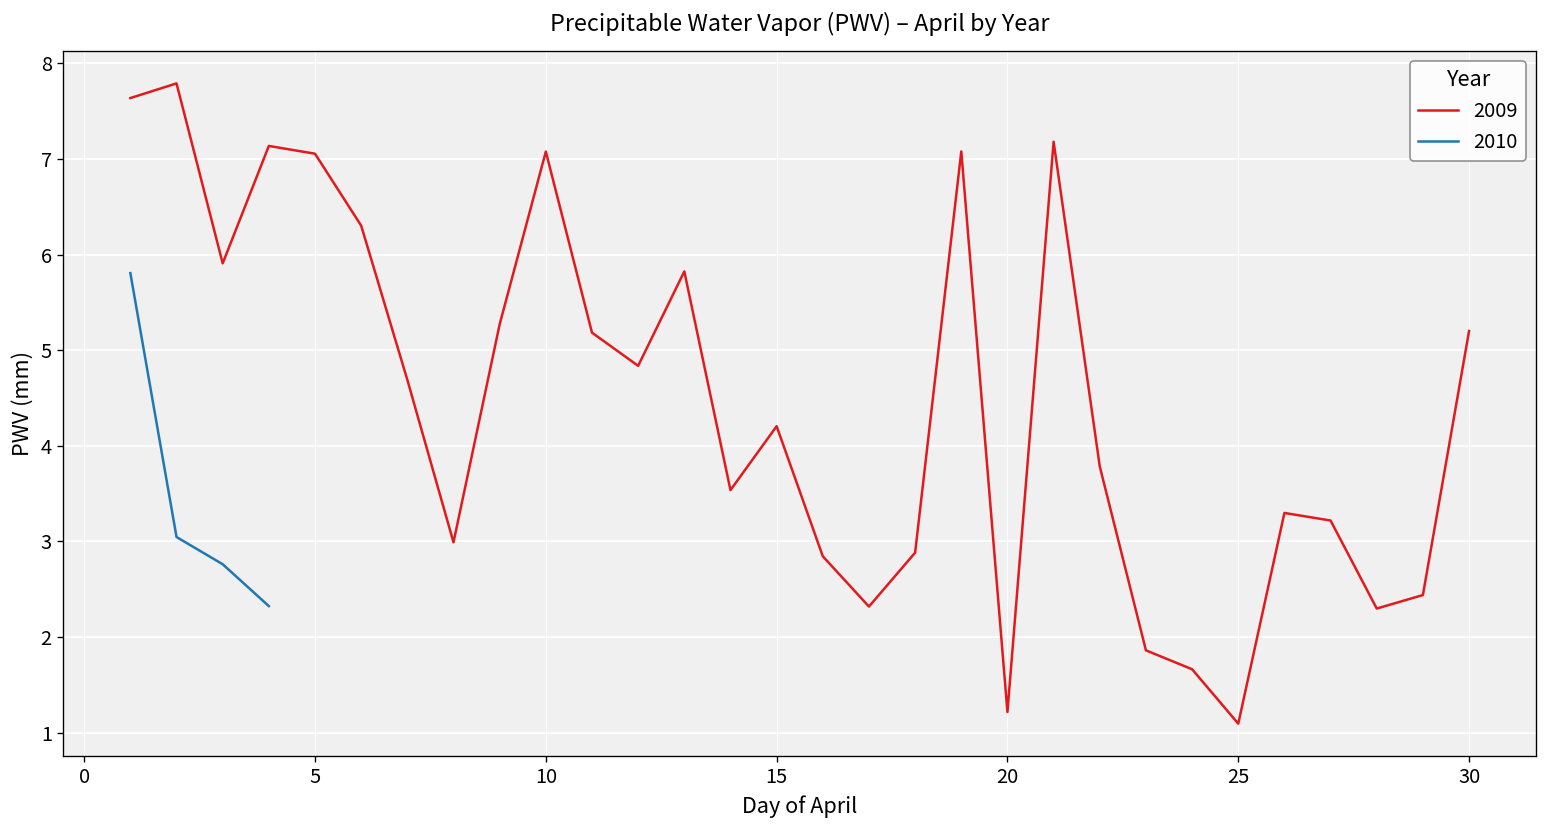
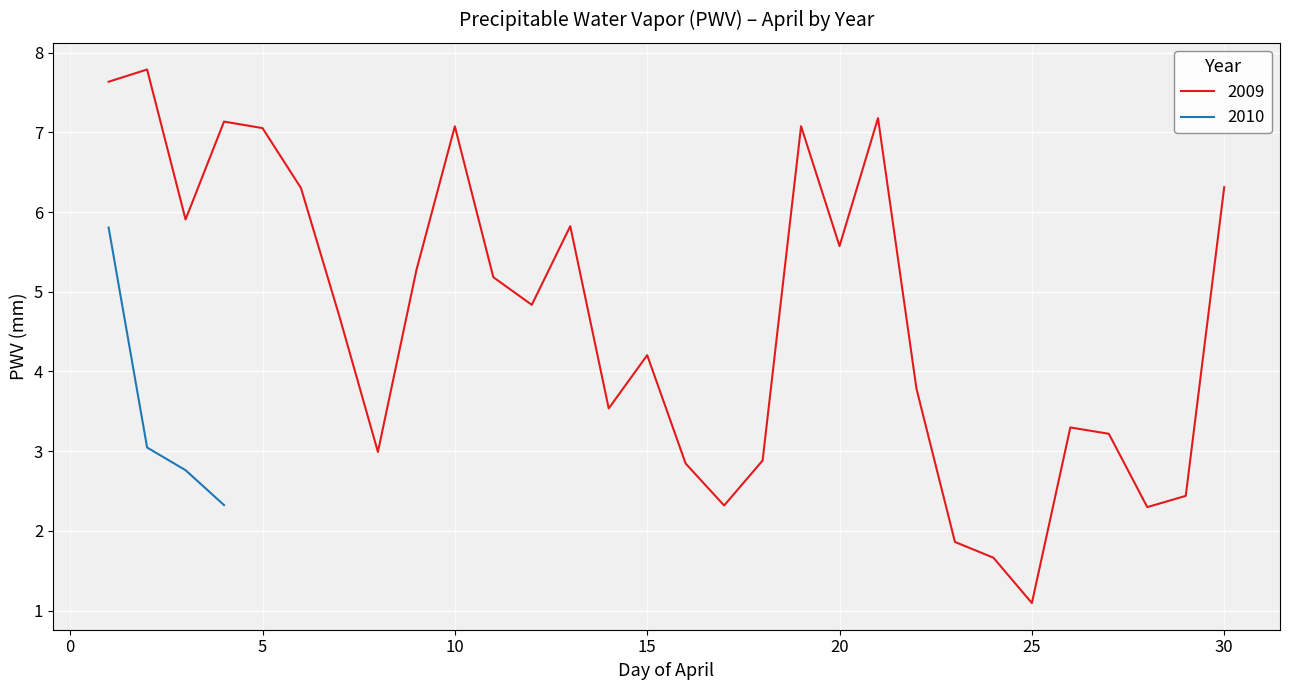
2009, 20: 1.2 -> 5.6
2009, 30: 5.2 -> 6.3
